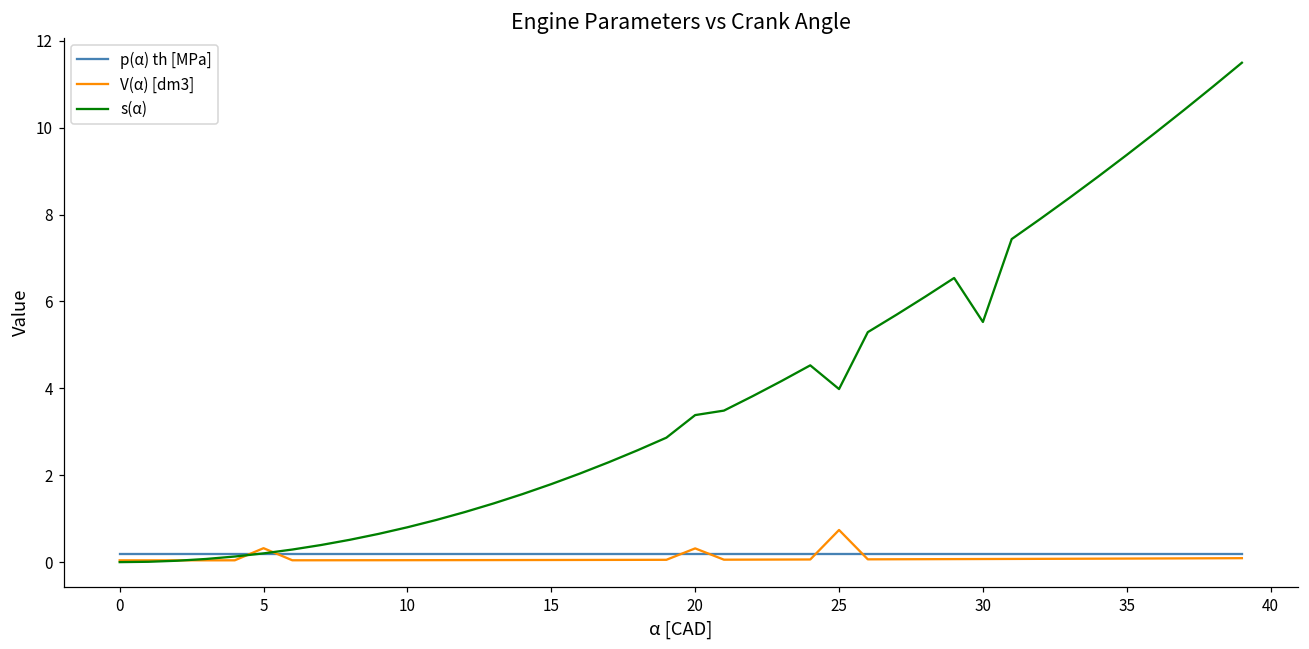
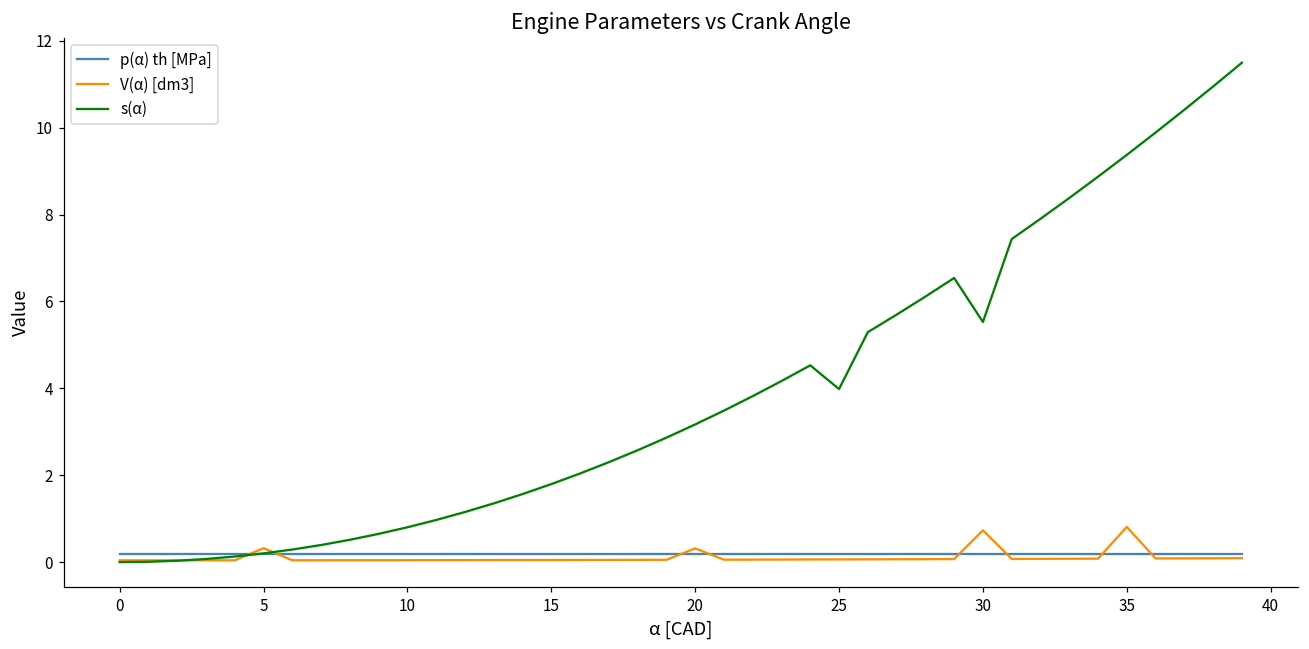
s(α), 20: 3.4 -> 3.2
V(α) [dm3], 25: 0.7 -> 0.1
V(α) [dm3], 30: 0.1 -> 0.7
V(α) [dm3], 35: 0.1 -> 0.8
